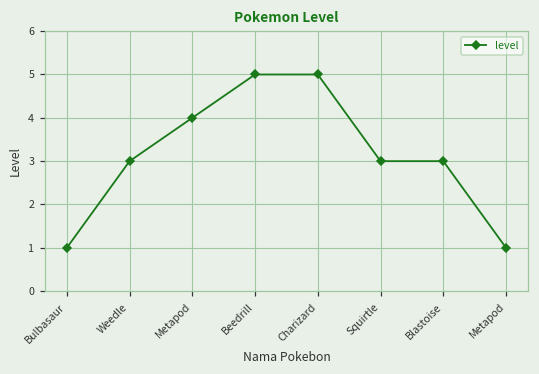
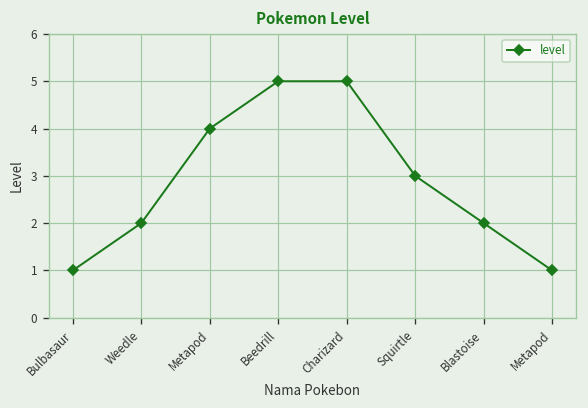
Weedle: 3 -> 2
Blastoise: 3 -> 2
